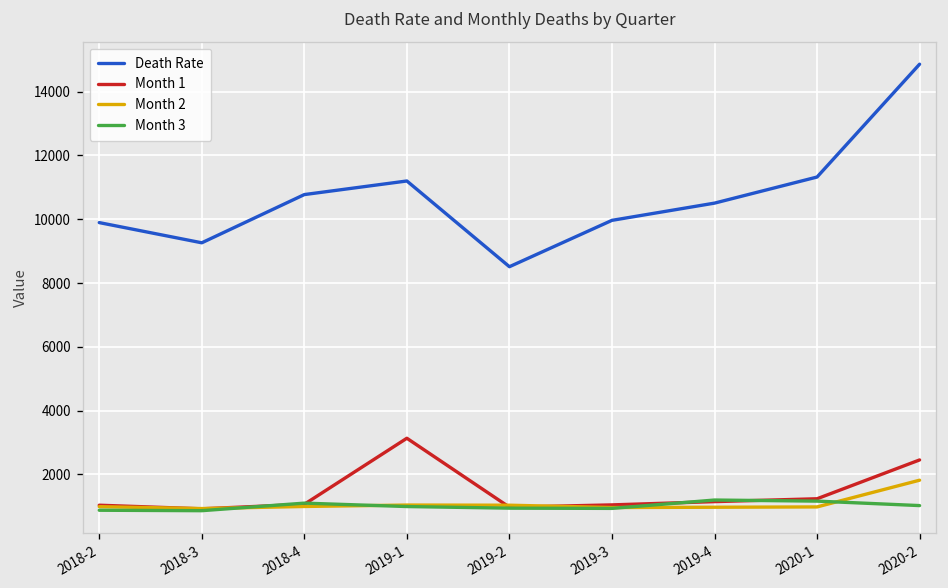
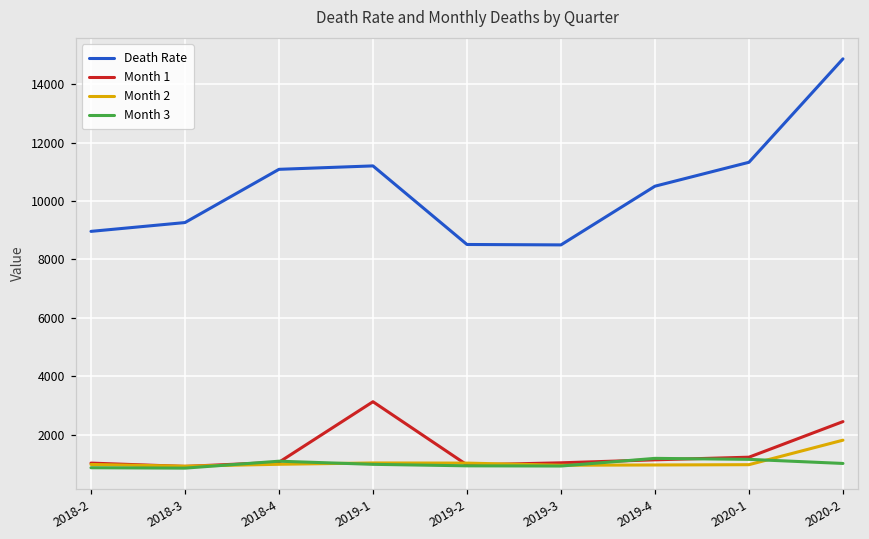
Death Rate, 2018-2: 9900 -> 9000
Death Rate, 2018-4: 10800 -> 11100
Death Rate, 2019-3: 10000 -> 8500
